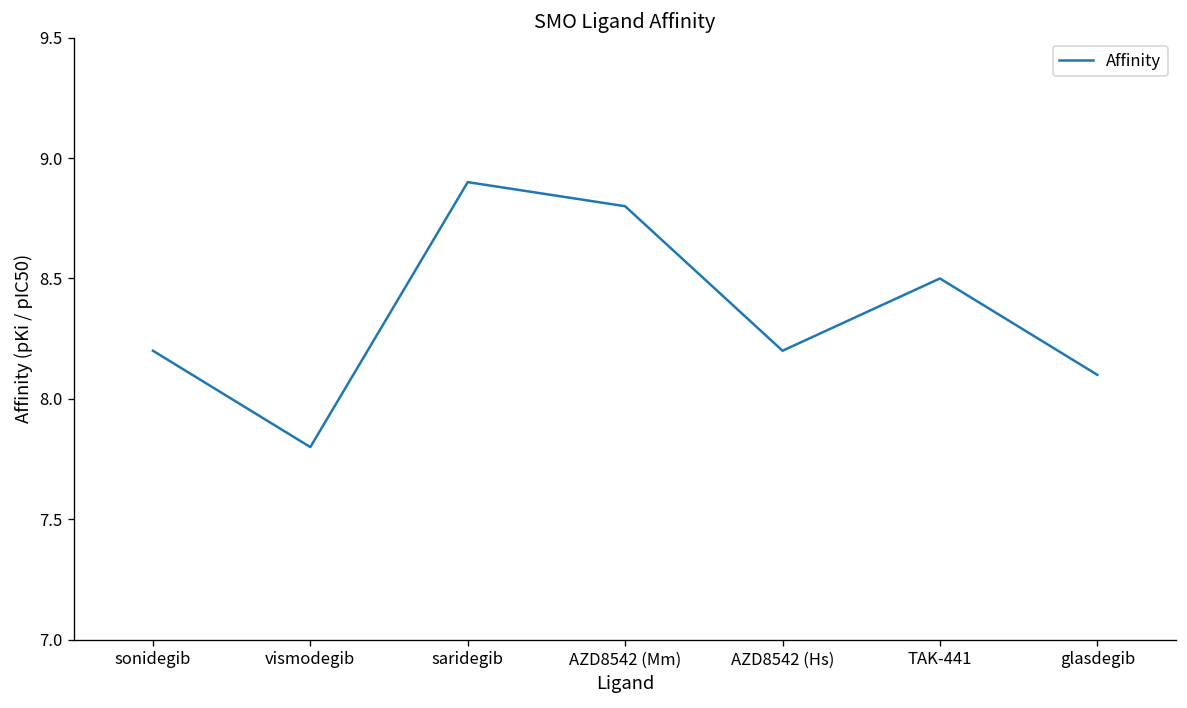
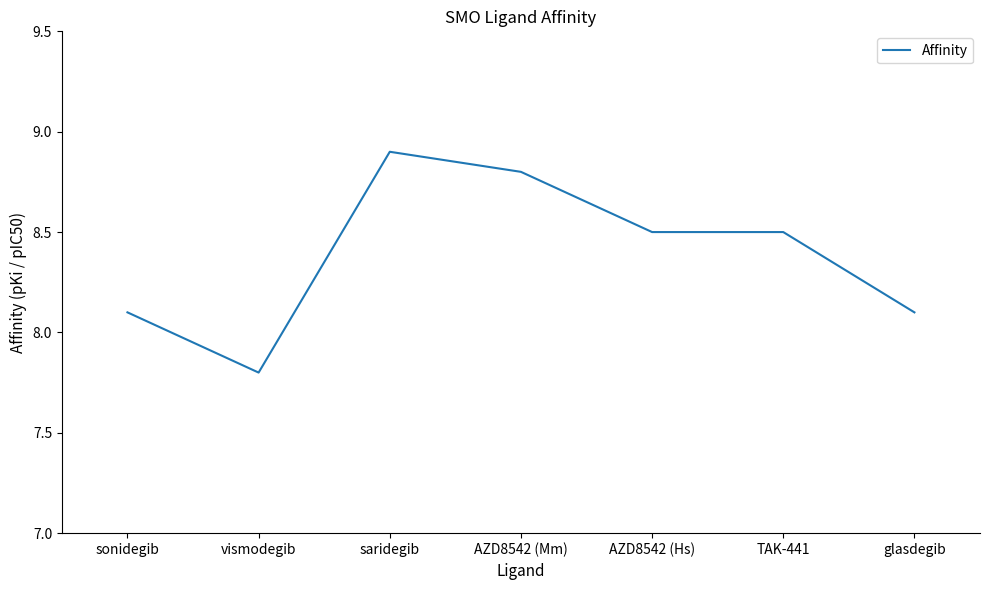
sonidegib: 8.2 -> 8.1
AZD8542 (Hs): 8.2 -> 8.5
